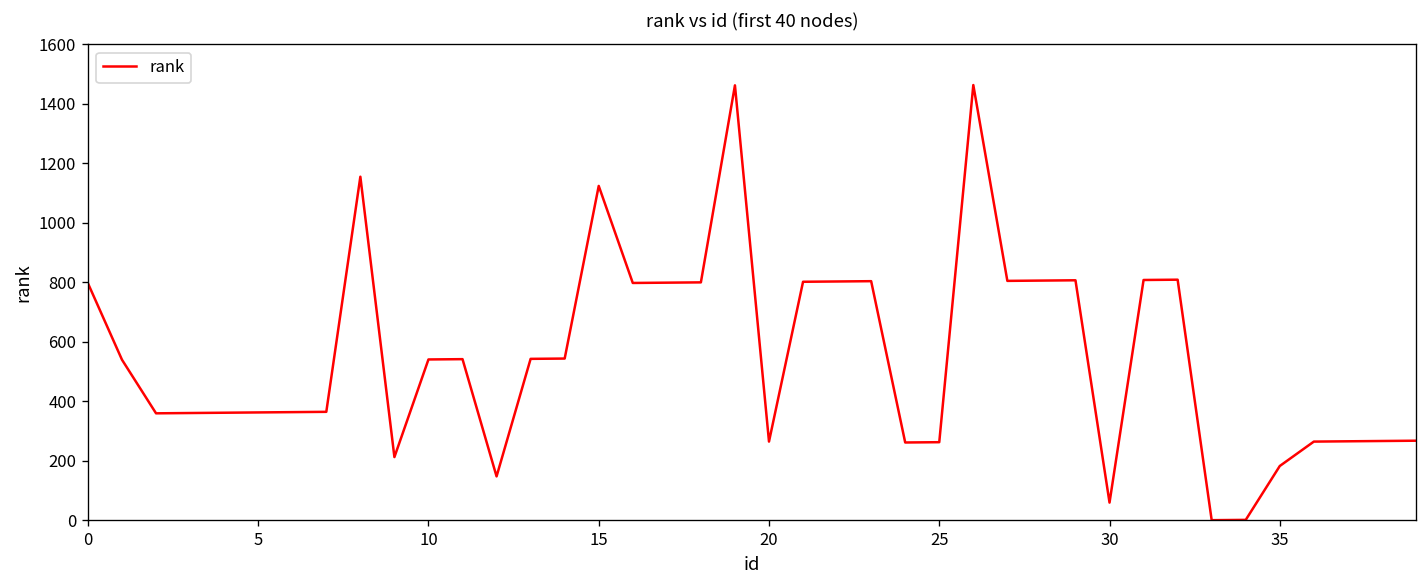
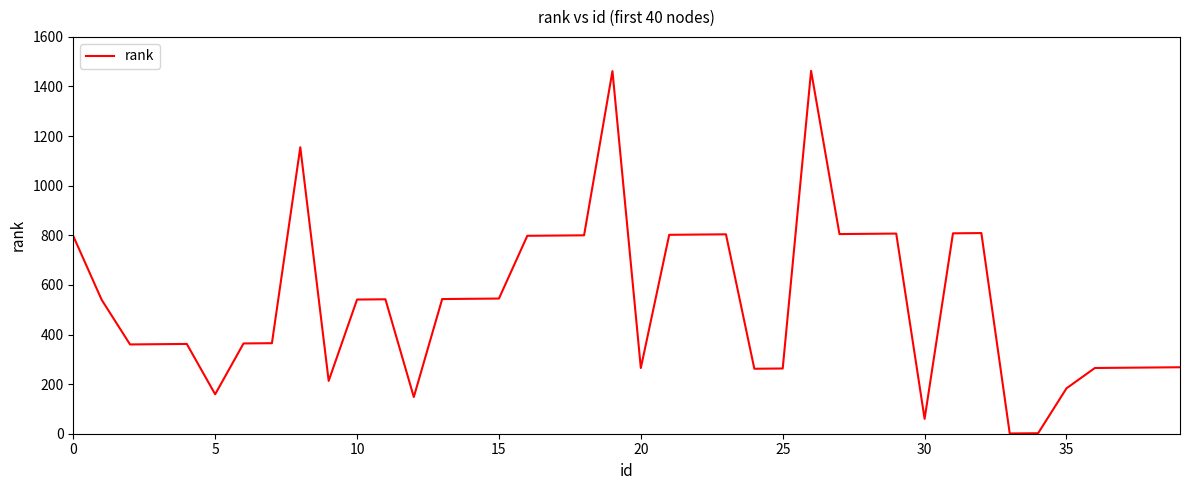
5: 360 -> 160
15: 1120 -> 550
